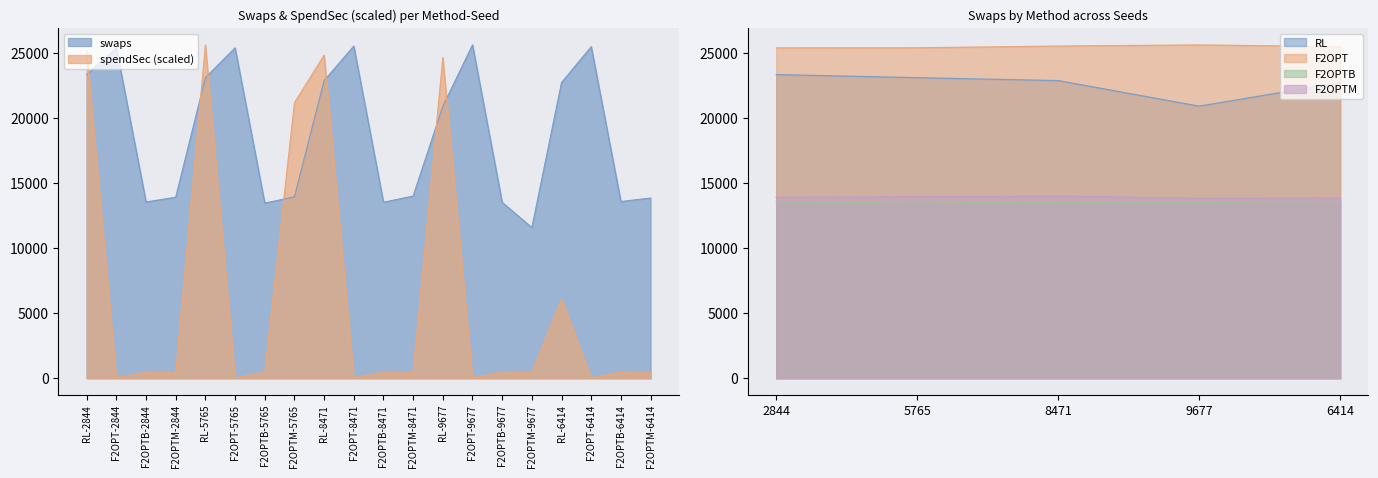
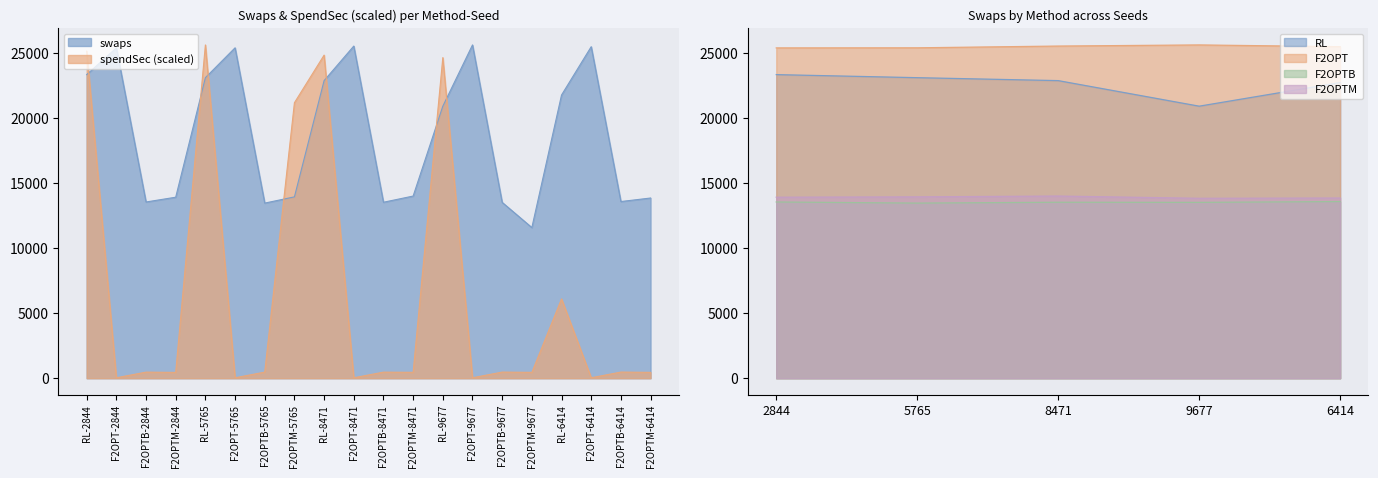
Swaps & SpendSec (scaled) per Method-Seed, swaps, RL-6414: 22800 -> 21800
